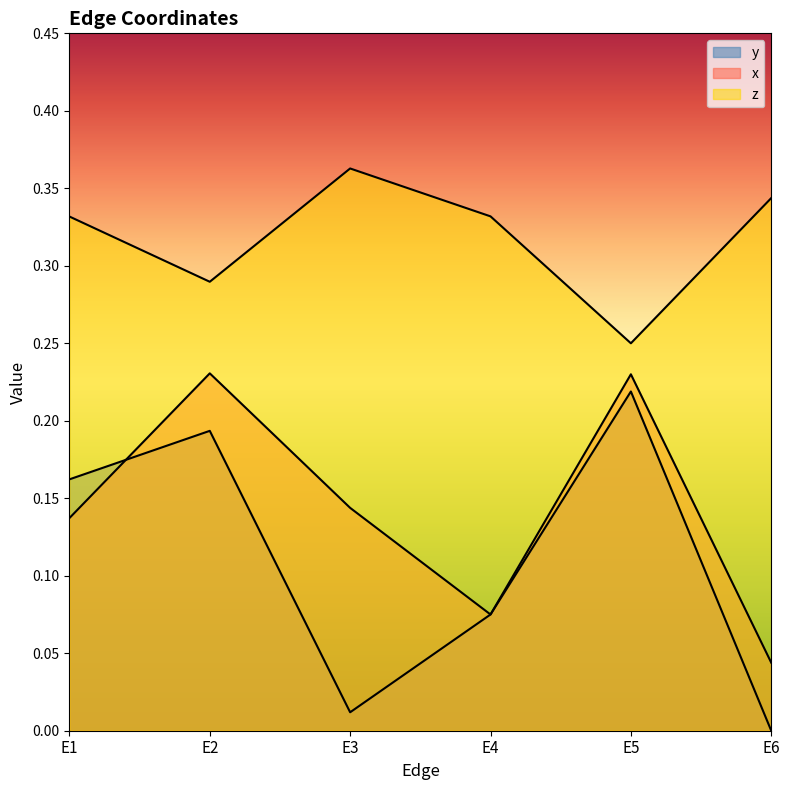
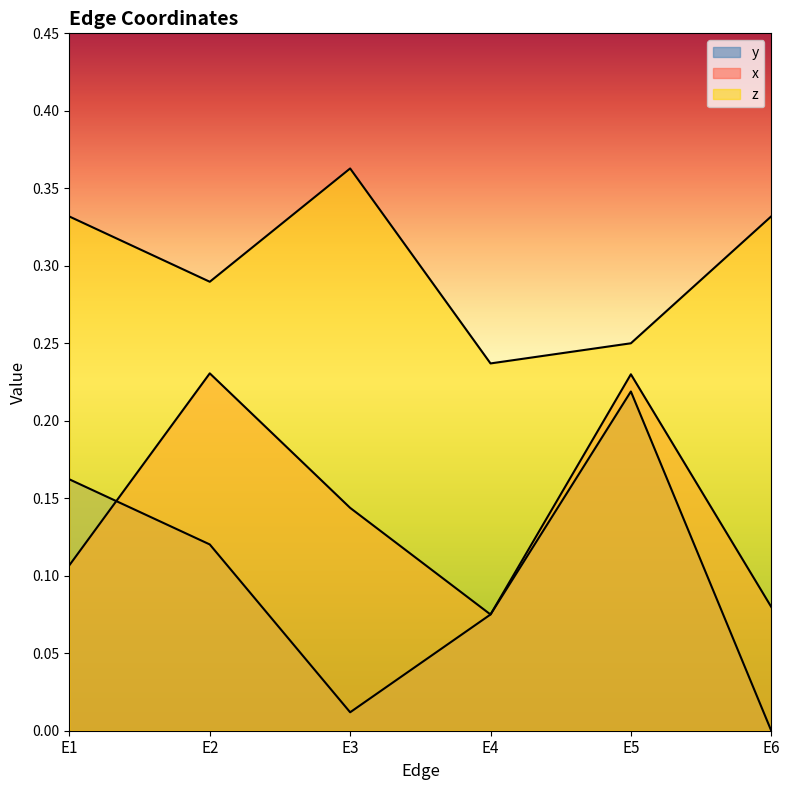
x, E1: 0.137 -> 0.107
y, E2: 0.194 -> 0.120
z, E4: 0.332 -> 0.237
x, E6: 0.044 -> 0.080
z, E6: 0.344 -> 0.332
